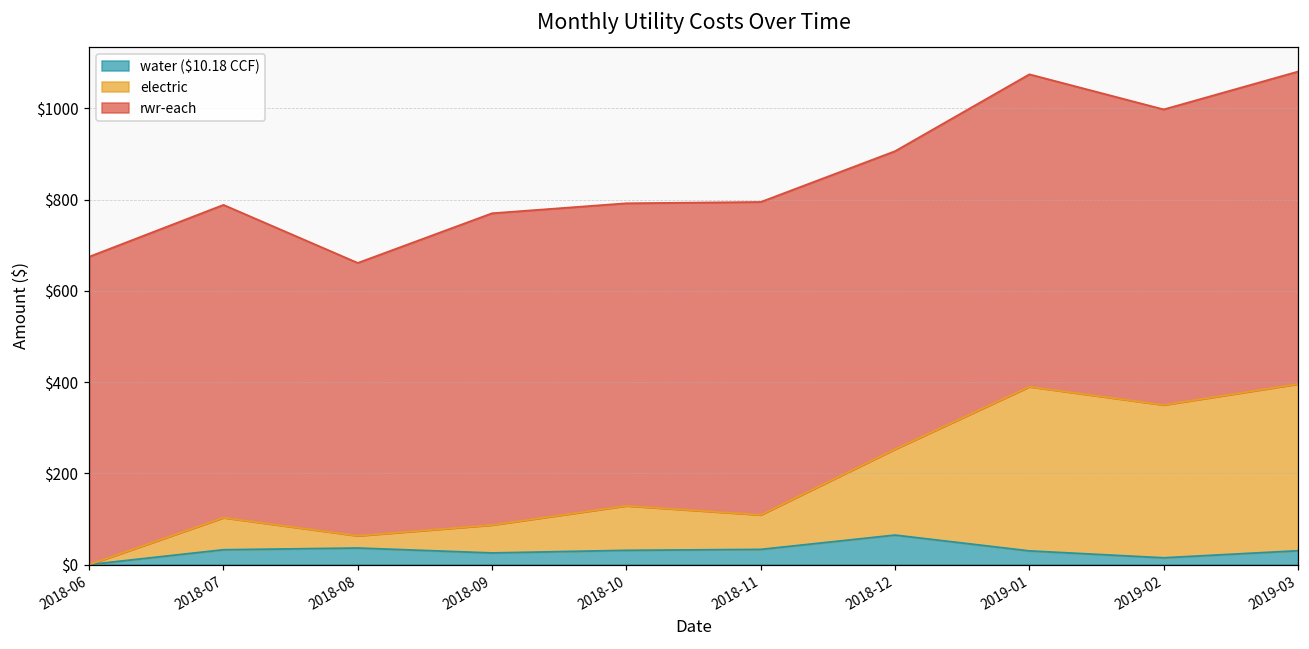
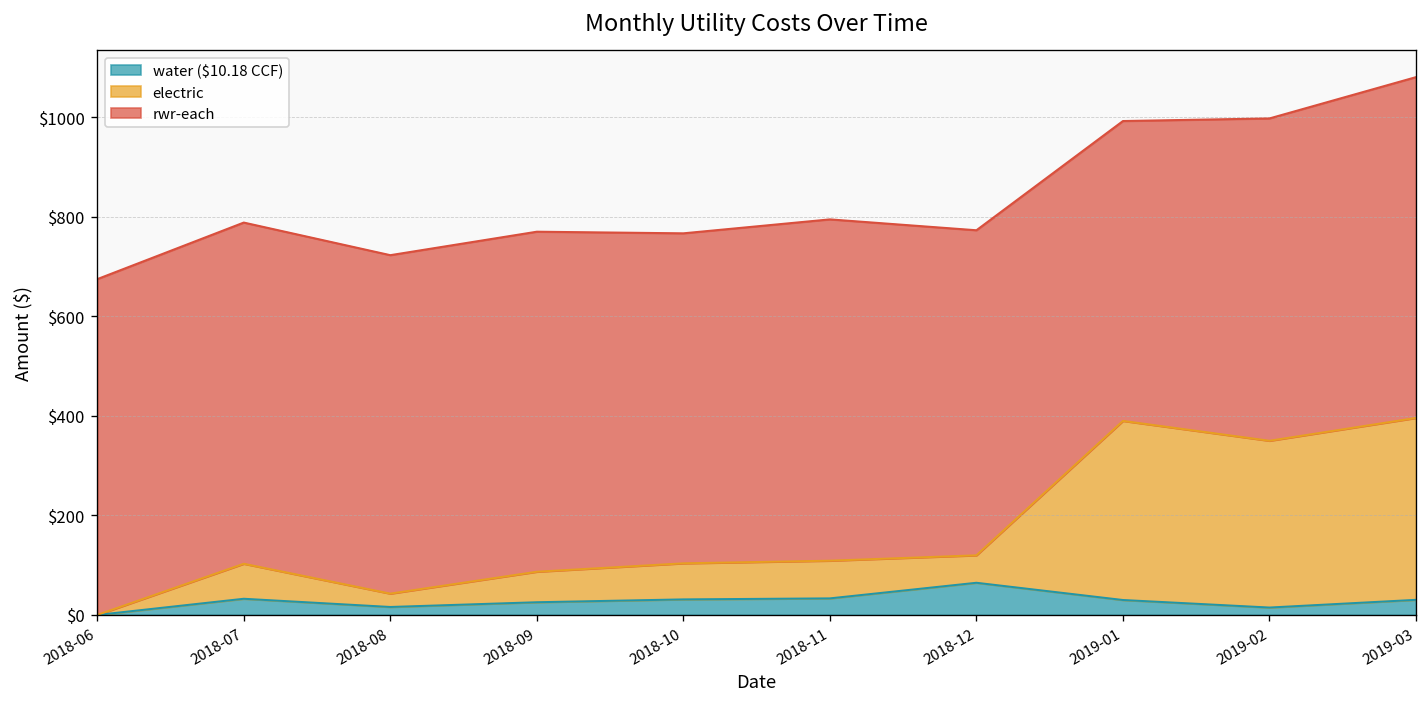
water ($10.18 CCF), 2018-08: $40 -> $20
rwr-each, 2018-08: $600 -> $680
electric, 2018-10: $100 -> $70
electric, 2018-12: $190 -> $60
rwr-each, 2019-01: $680 -> $600
